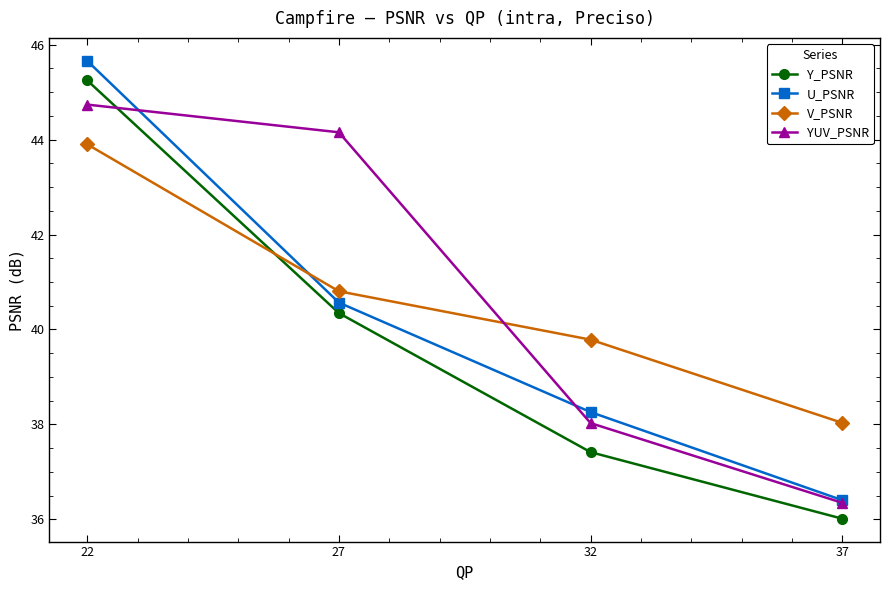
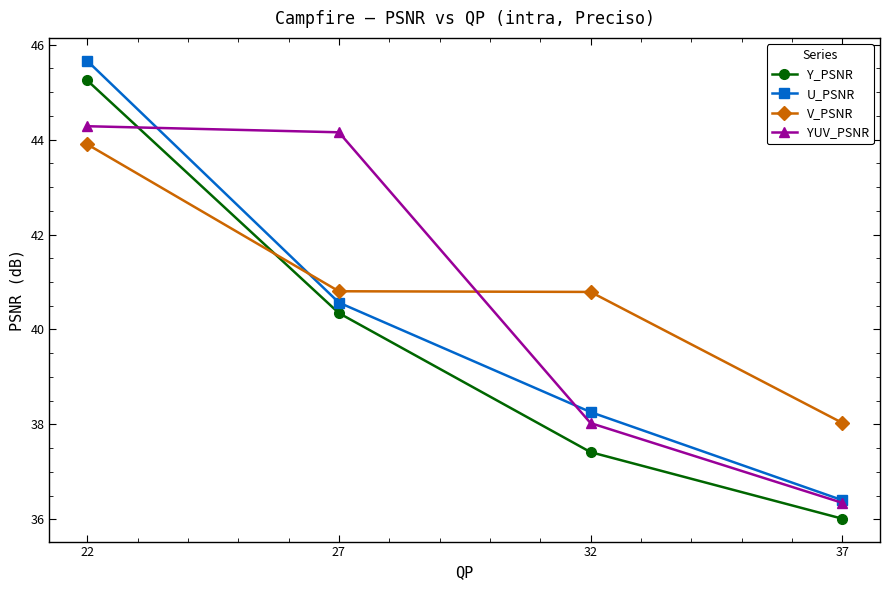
YUV_PSNR, 22: 44.7 -> 44.3
V_PSNR, 32: 39.8 -> 40.8
